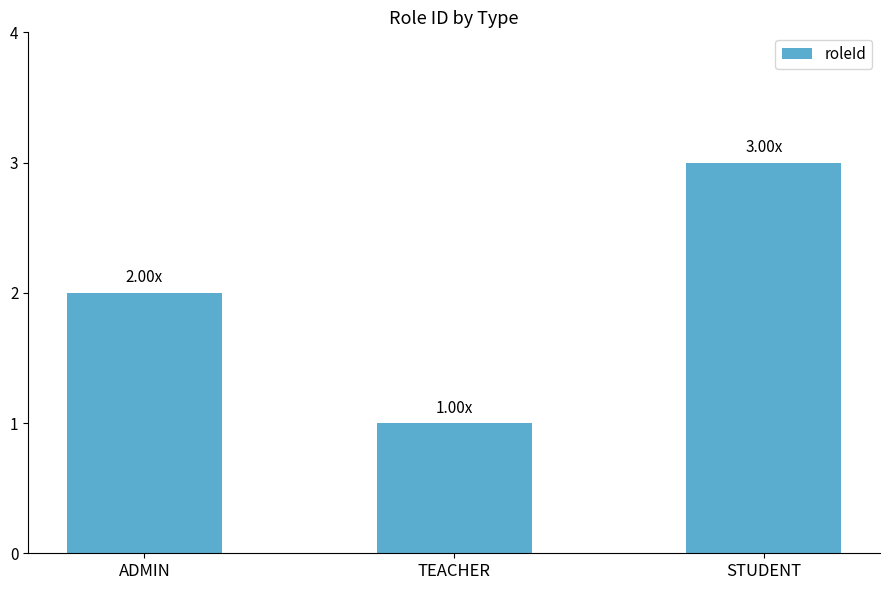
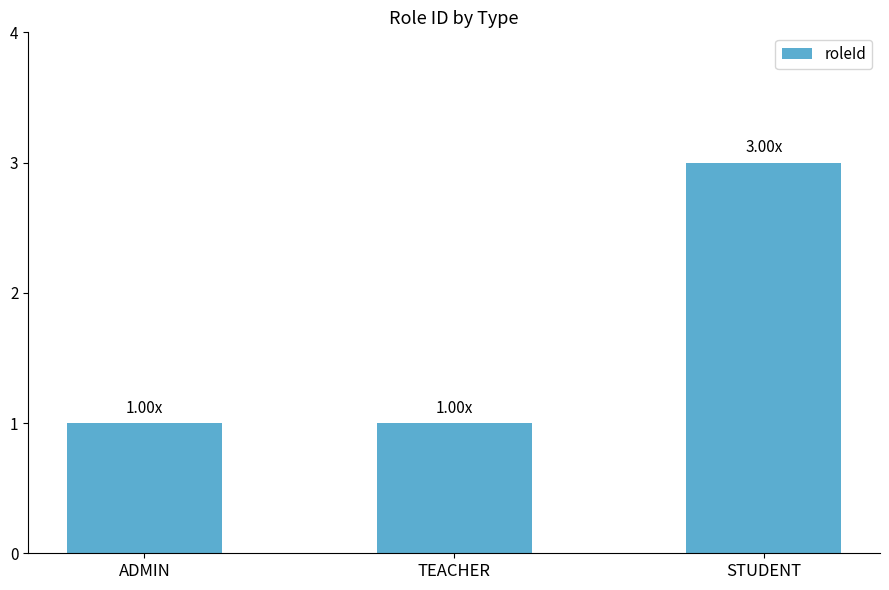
ADMIN: 2.00x -> 1.00x
